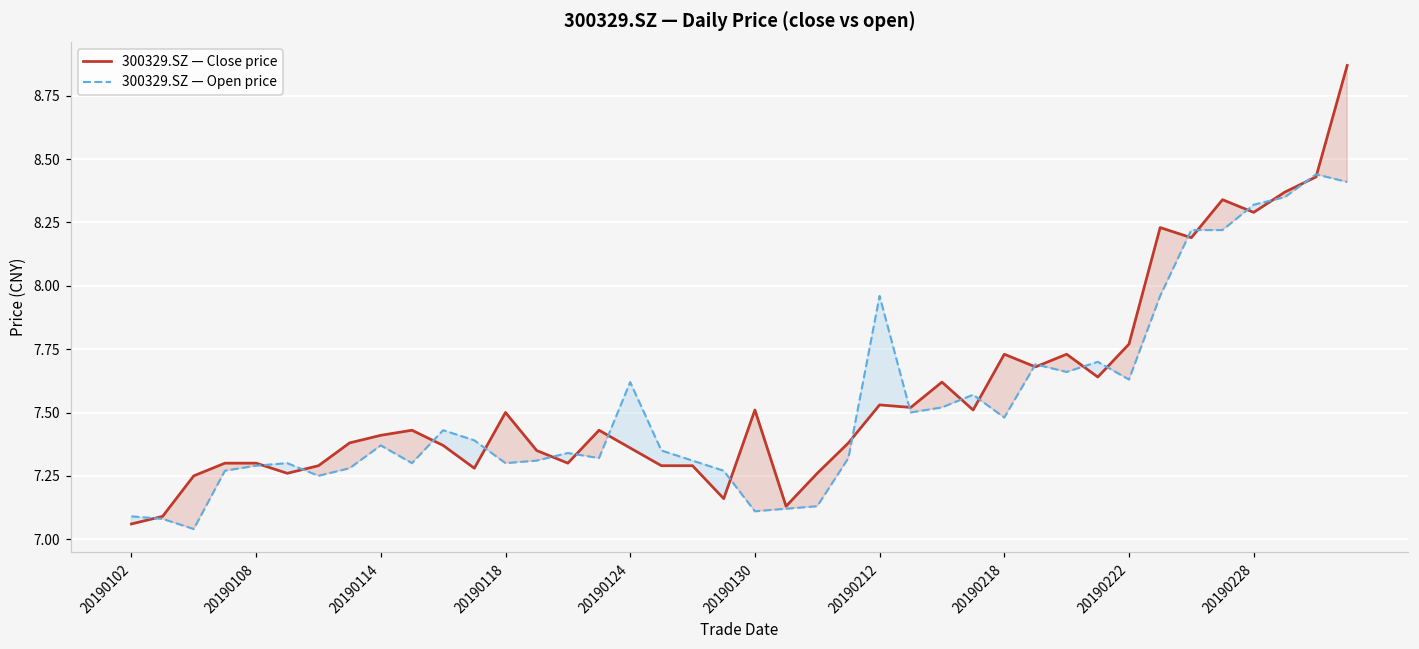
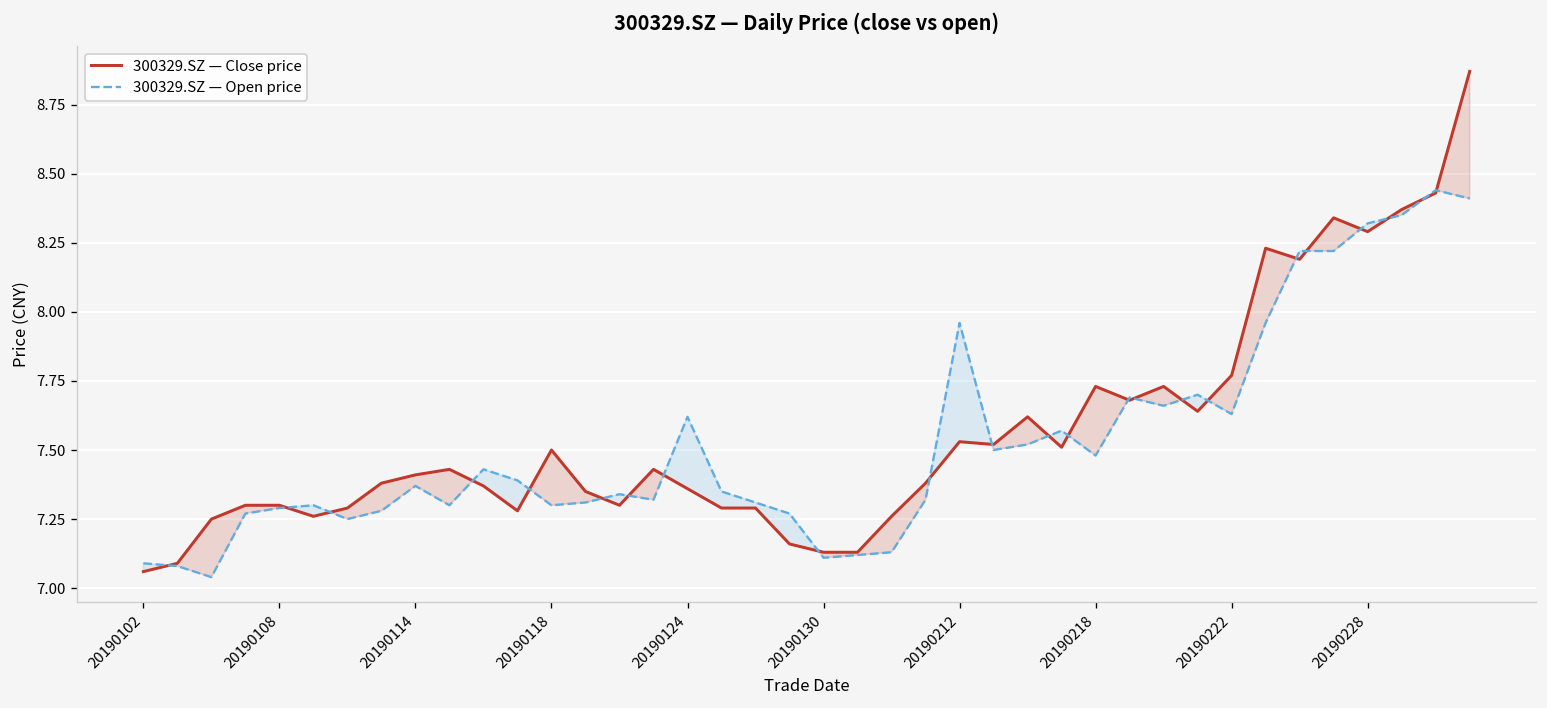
300329.SZ — Close price, 20190130: 7.51 -> 7.13
